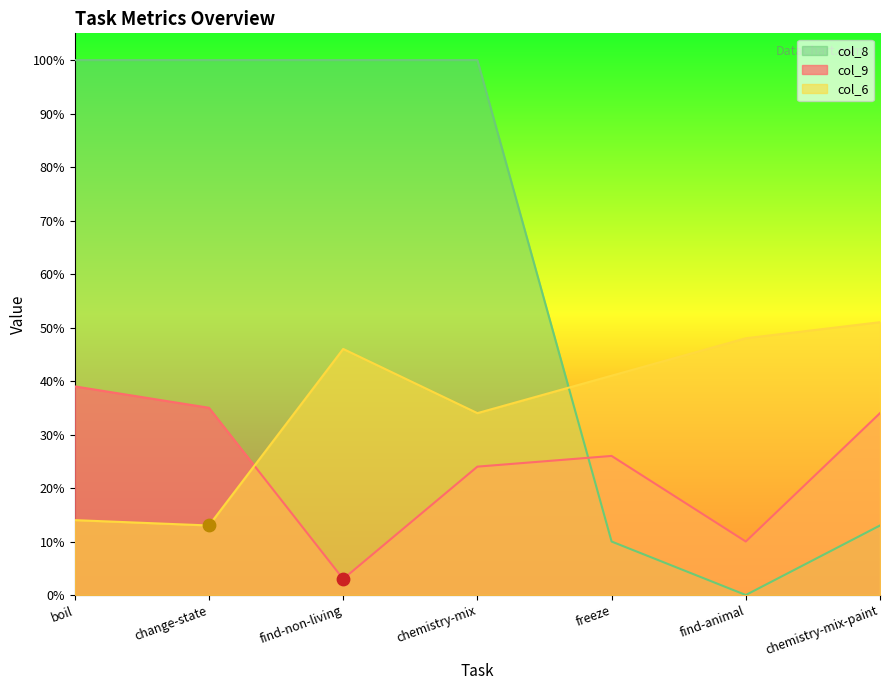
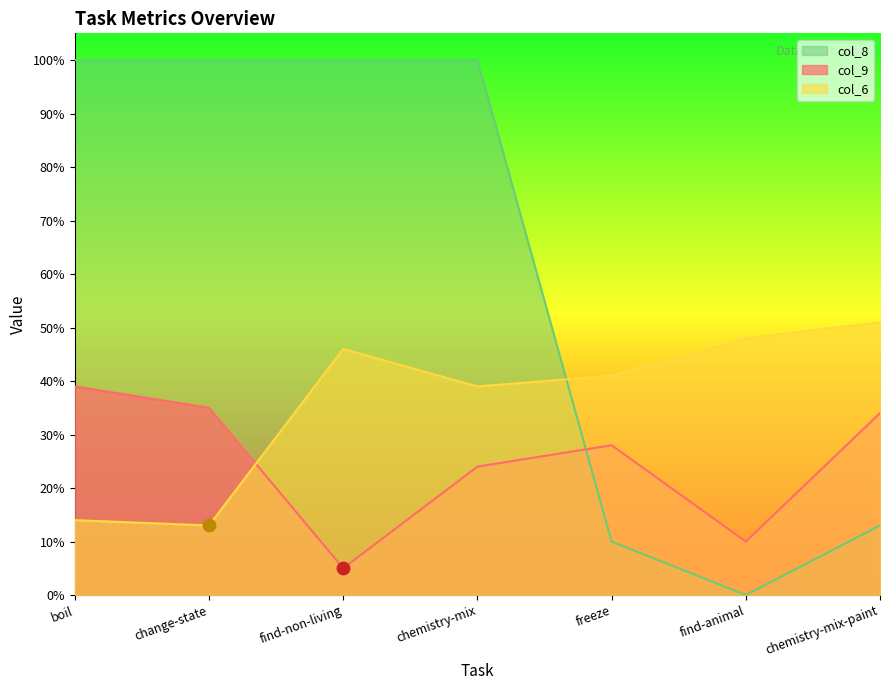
col_9, find-non-living: 3% -> 5%
col_6, chemistry-mix: 34% -> 39%
col_9, freeze: 26% -> 28%
